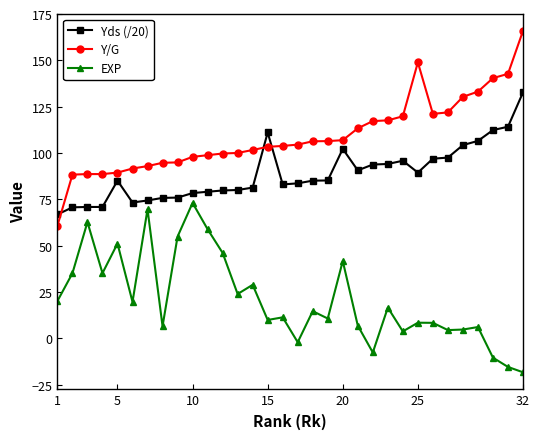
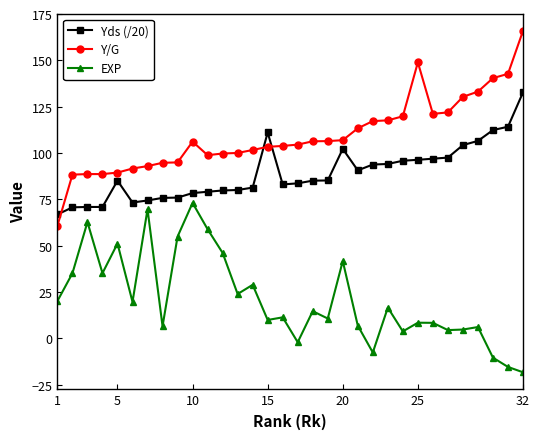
Y/G, 10: 98 -> 106
Yds (/20), 25: 89 -> 96
